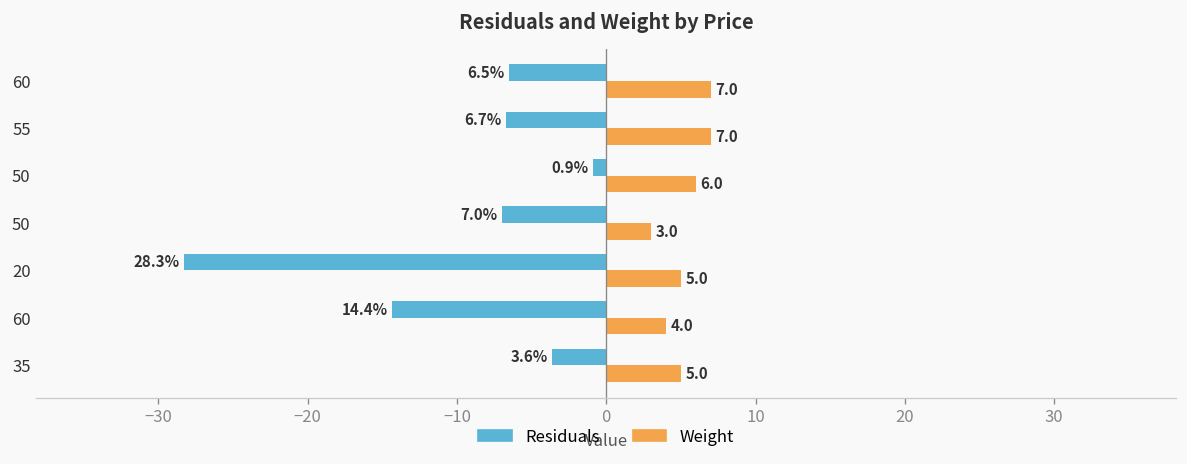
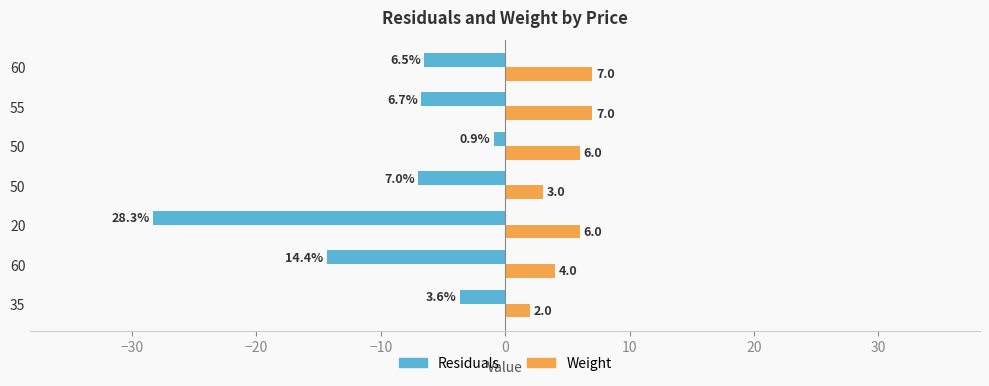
Weight, 20: 5.0 -> 6.0
Weight, 35: 5.0 -> 2.0
